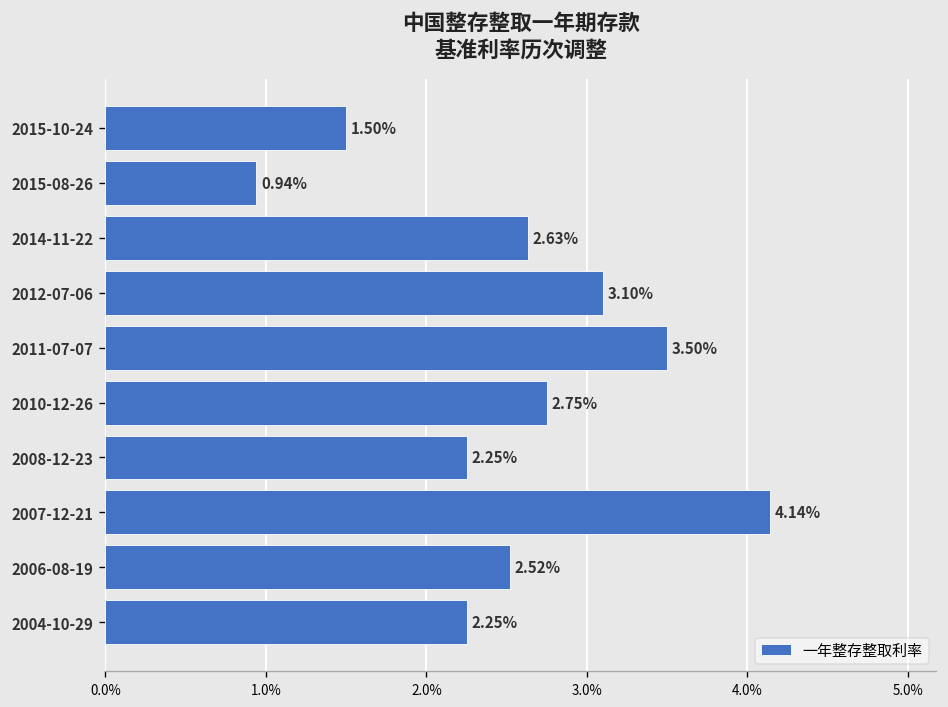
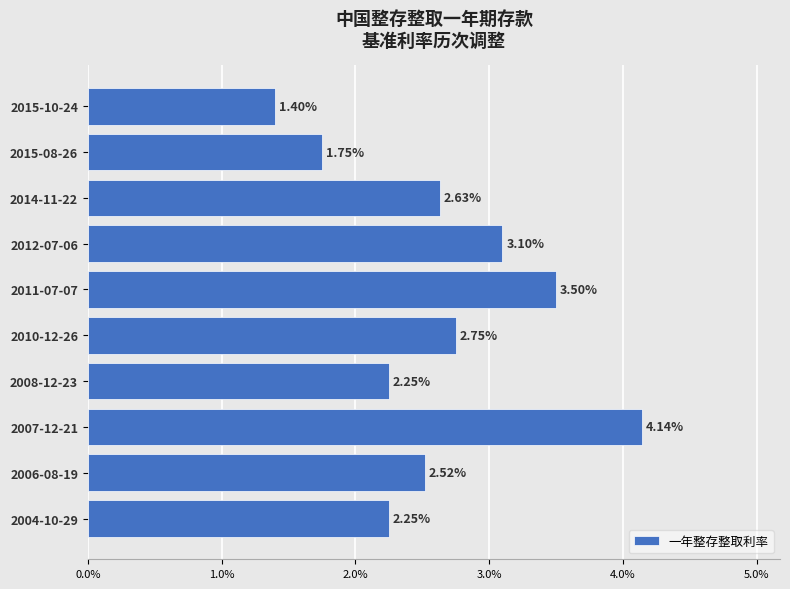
2015-10-24: 1.50% -> 1.40%
2015-08-26: 0.94% -> 1.75%
